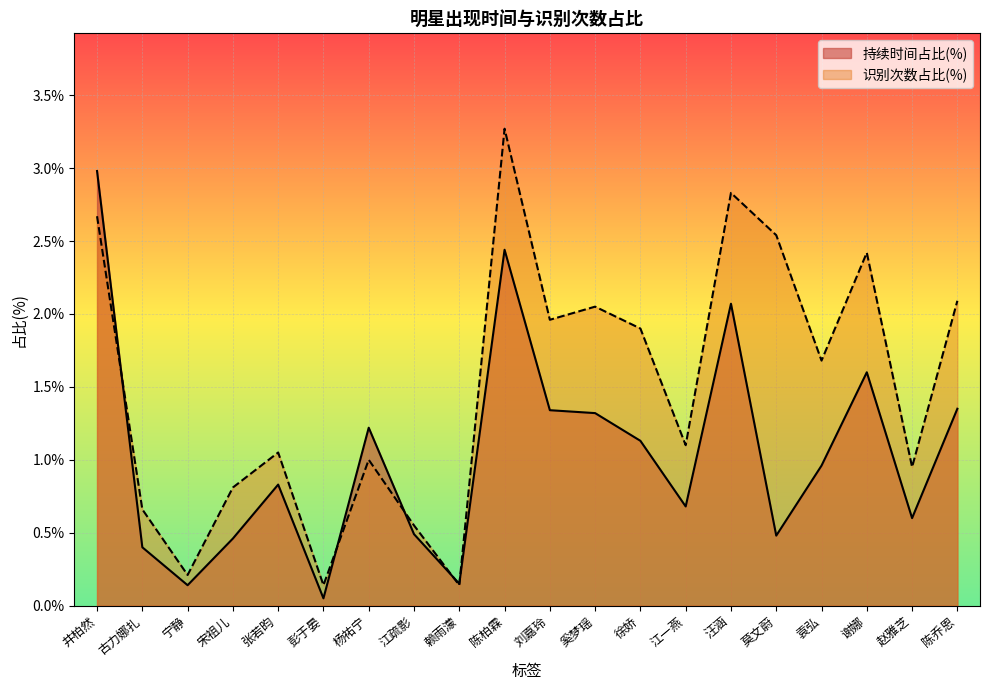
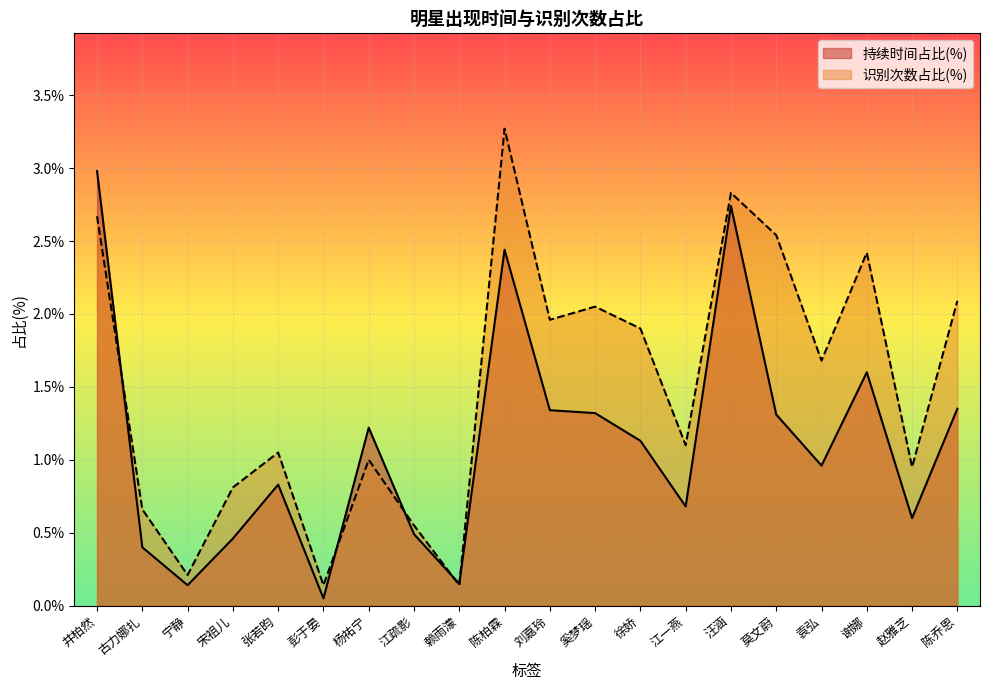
持续时间占比(%), 汪涵: 2.07% -> 2.74%
持续时间占比(%), 莫文蔚: 0.48% -> 1.31%
